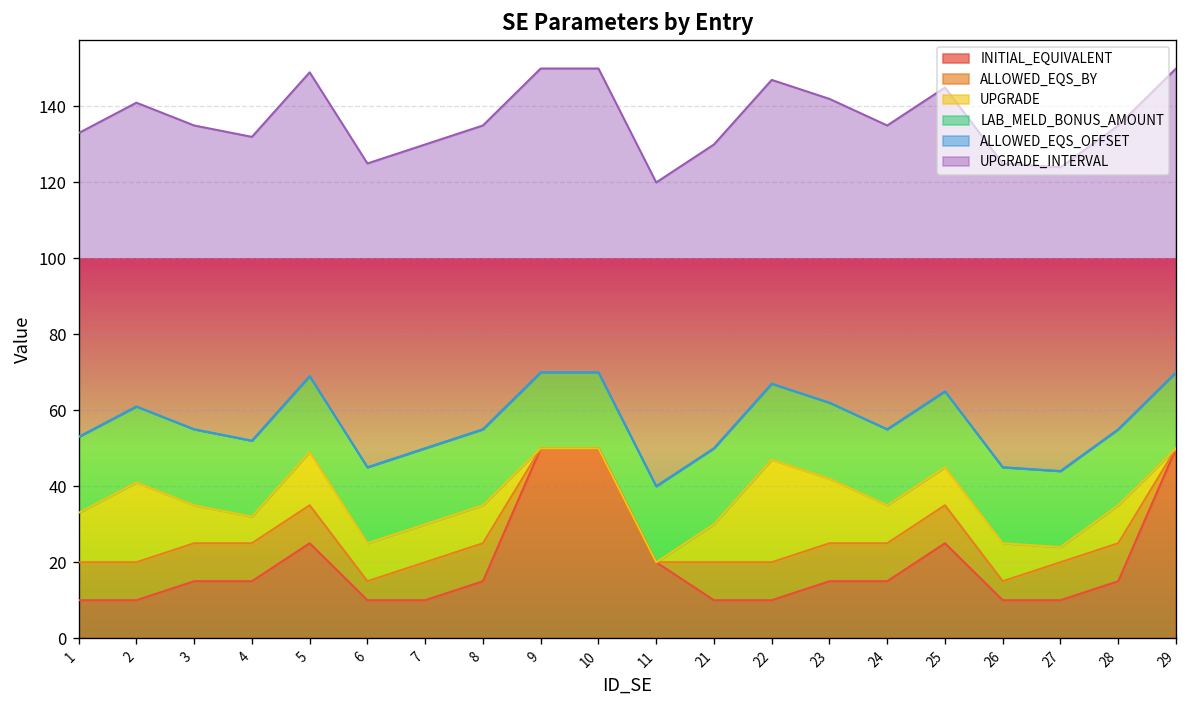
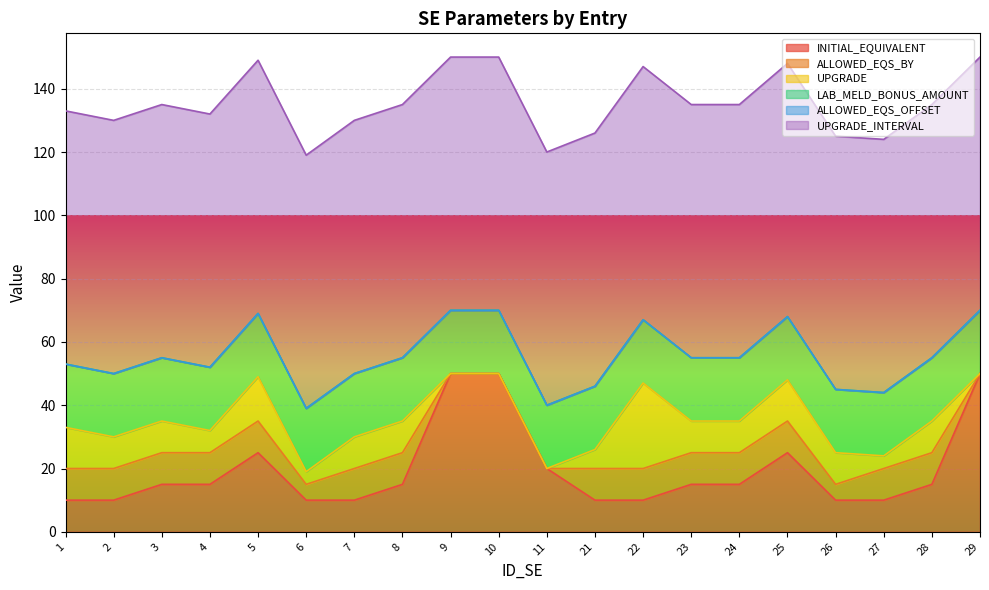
UPGRADE, 2: 21 -> 10
UPGRADE, 6: 10 -> 4
UPGRADE, 21: 10 -> 6
UPGRADE, 23: 17 -> 10
UPGRADE, 25: 10 -> 13
